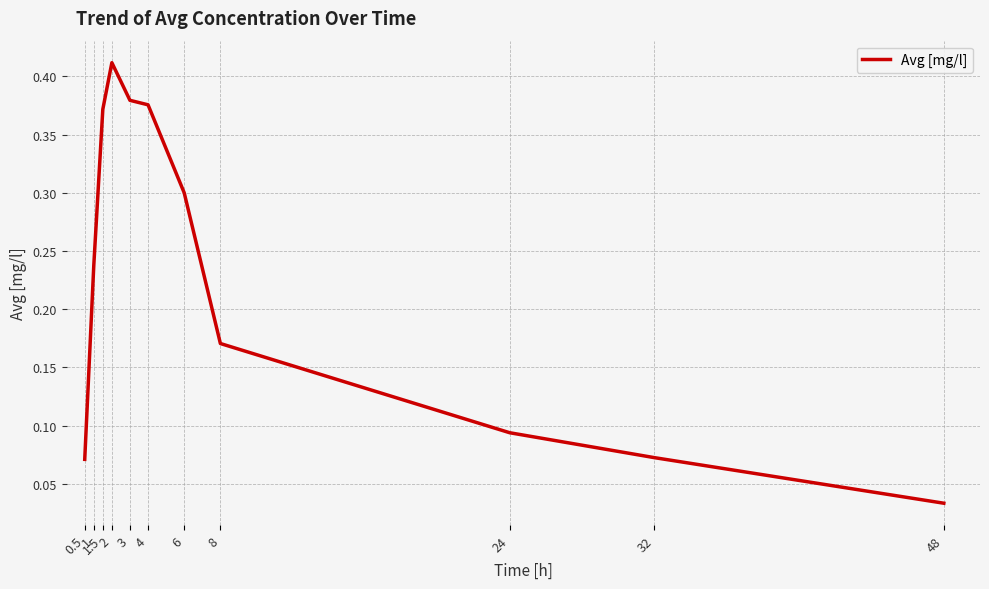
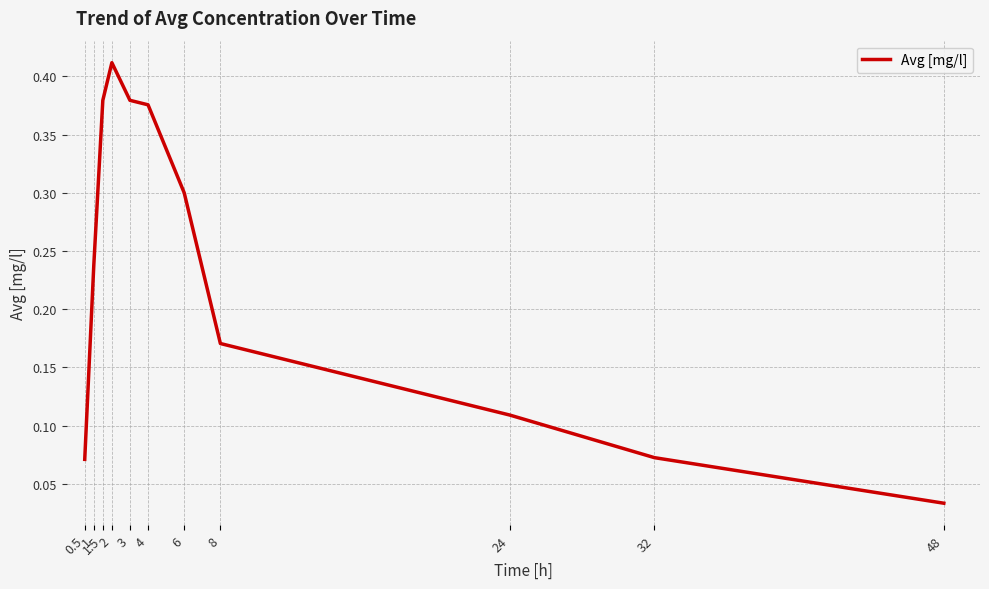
1.5: 0.372 -> 0.379
24: 0.094 -> 0.109
